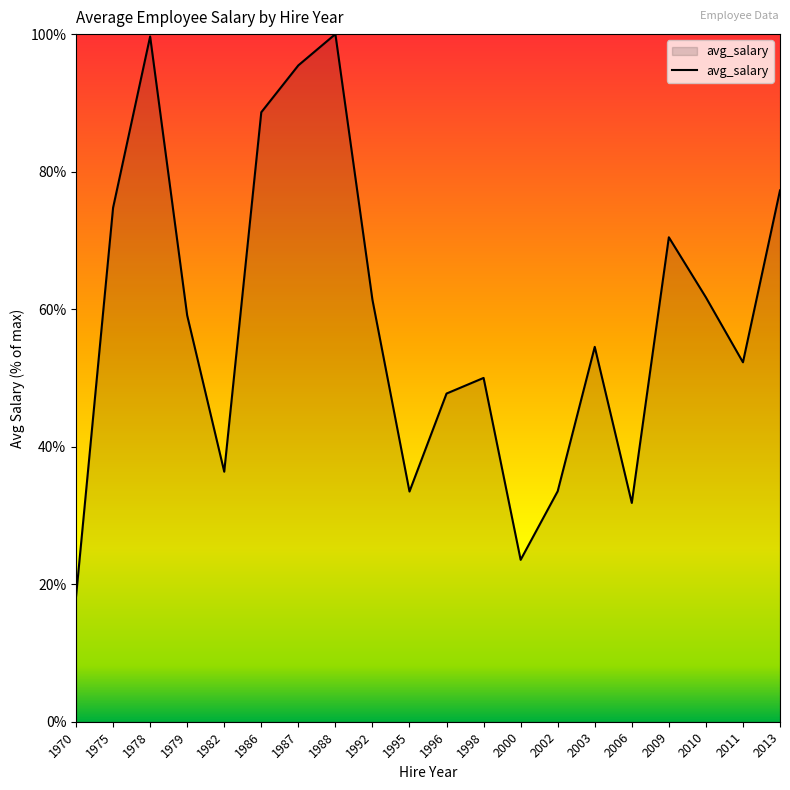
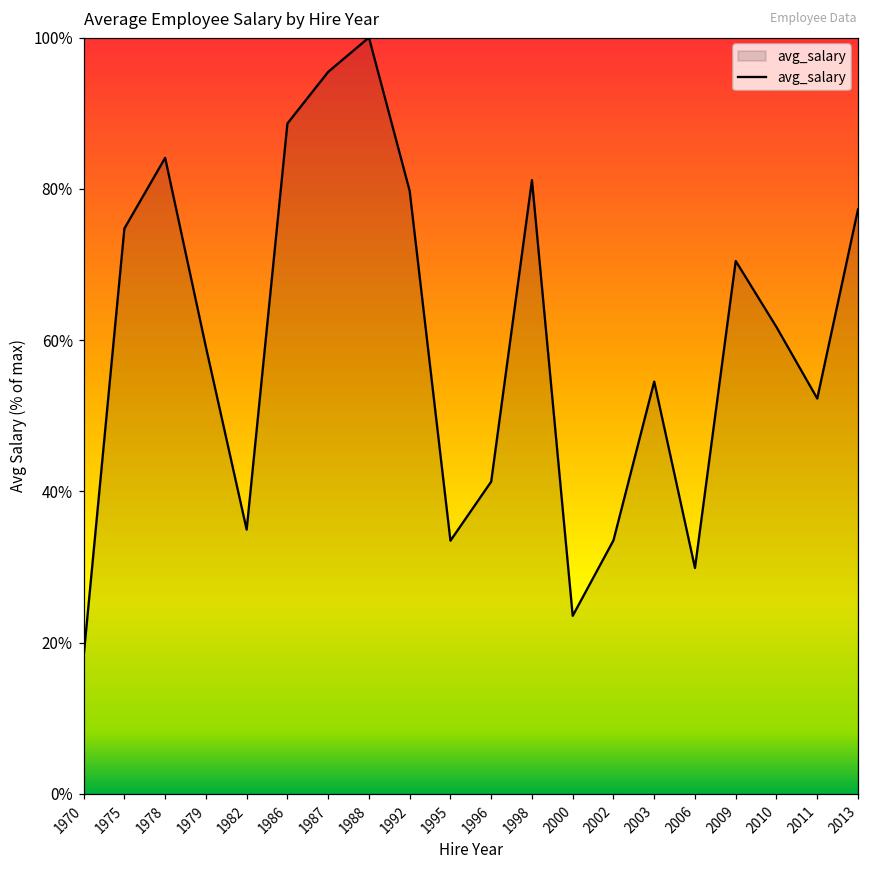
1978: 100% -> 84%
1982: 36% -> 35%
1992: 61% -> 80%
1996: 48% -> 41%
1998: 50% -> 81%
2006: 32% -> 30%
